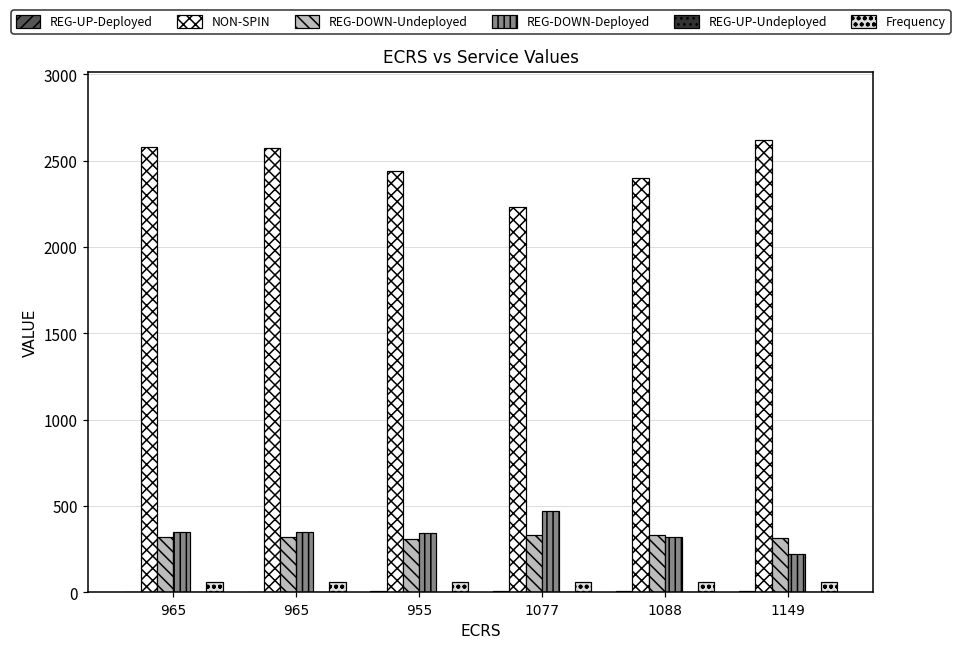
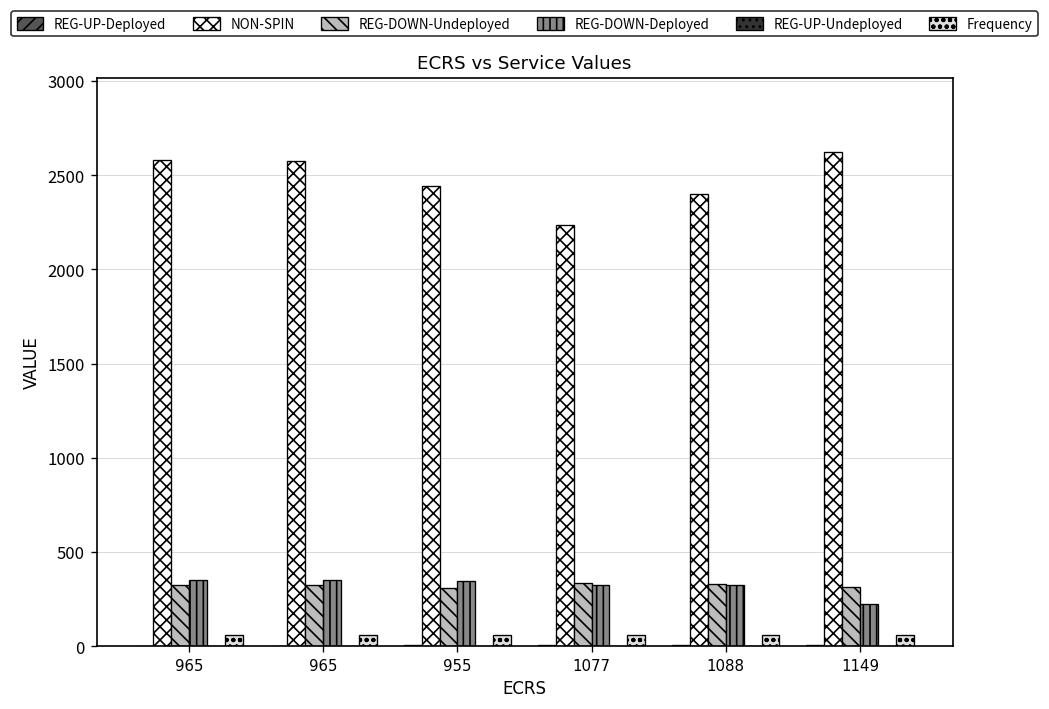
REG-DOWN-Deployed, 1077: 470 -> 320
